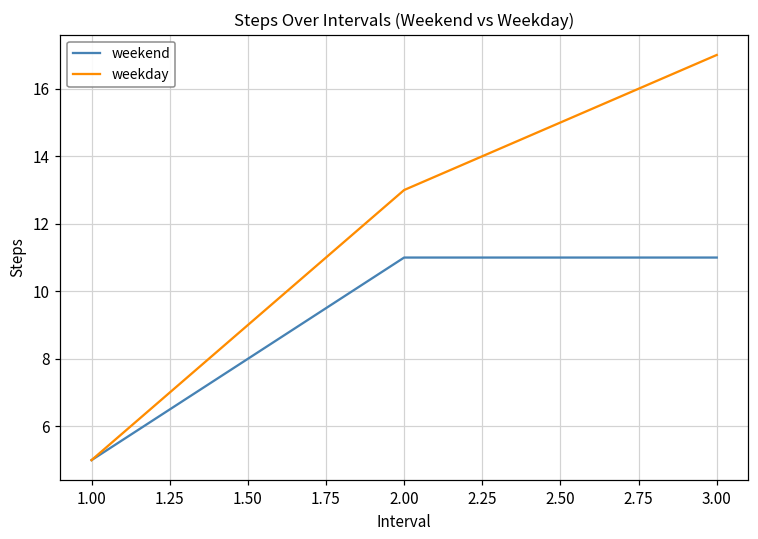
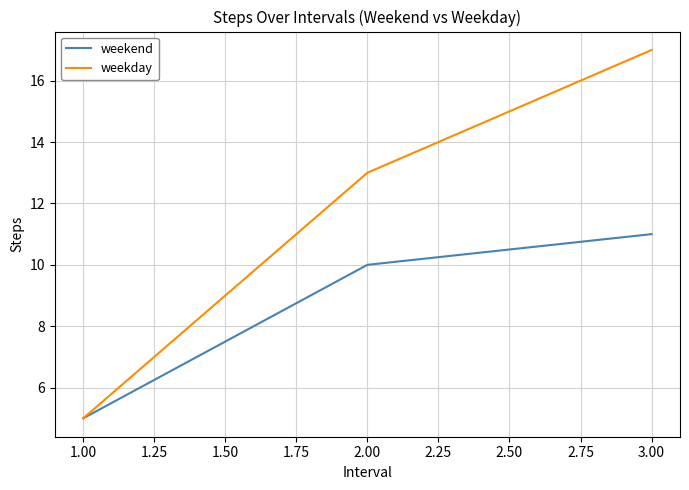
weekend, 2.00: 11 -> 10
